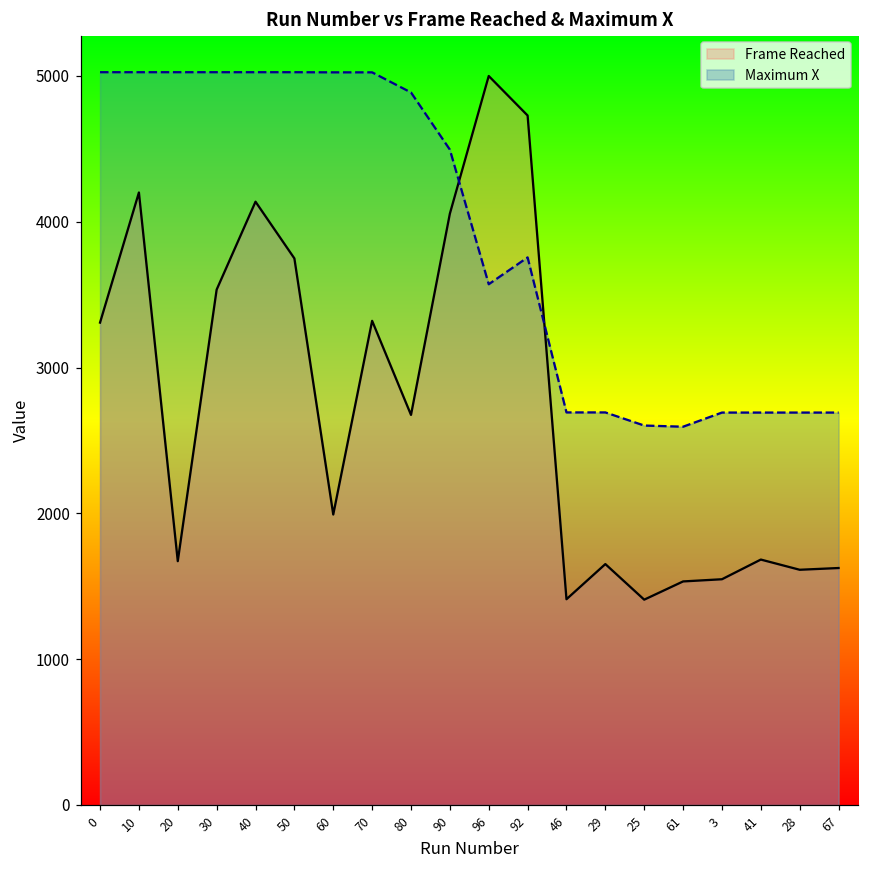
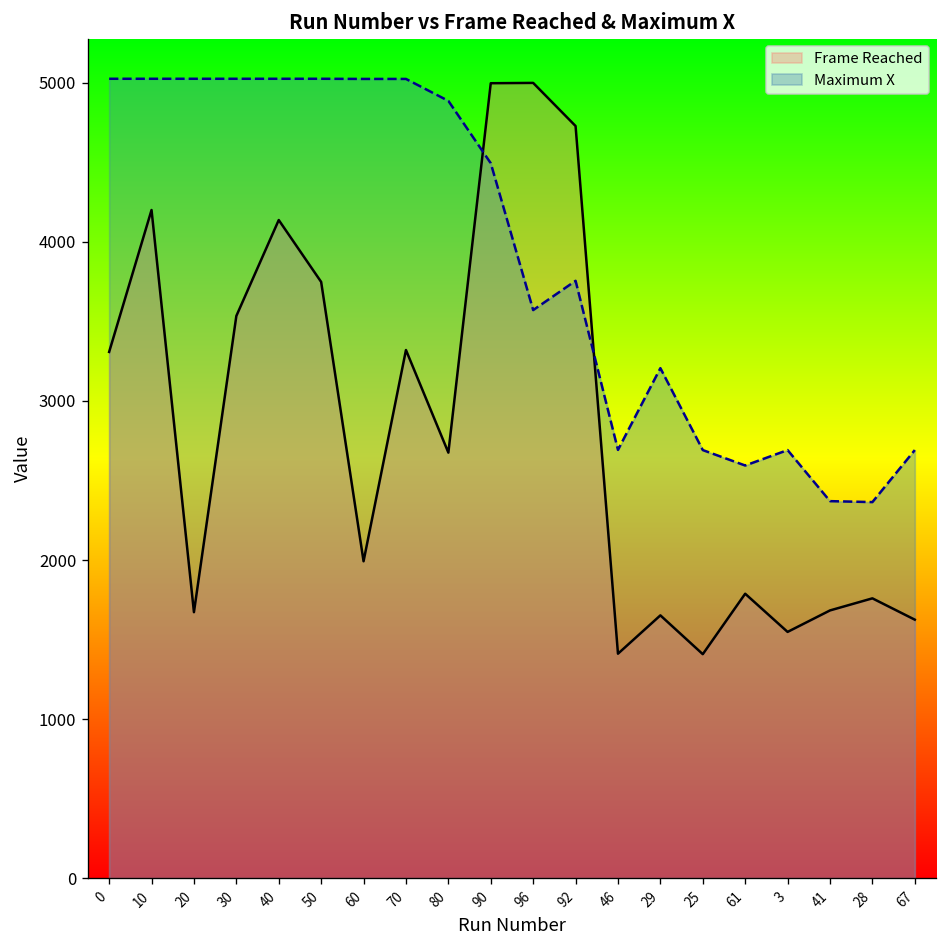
Frame Reached, 90: 4060 -> 5000
Maximum X, 29: 2690 -> 3210
Maximum X, 25: 2600 -> 2690
Frame Reached, 61: 1530 -> 1790
Maximum X, 41: 2690 -> 2370
Frame Reached, 28: 1610 -> 1760
Maximum X, 28: 2690 -> 2360
